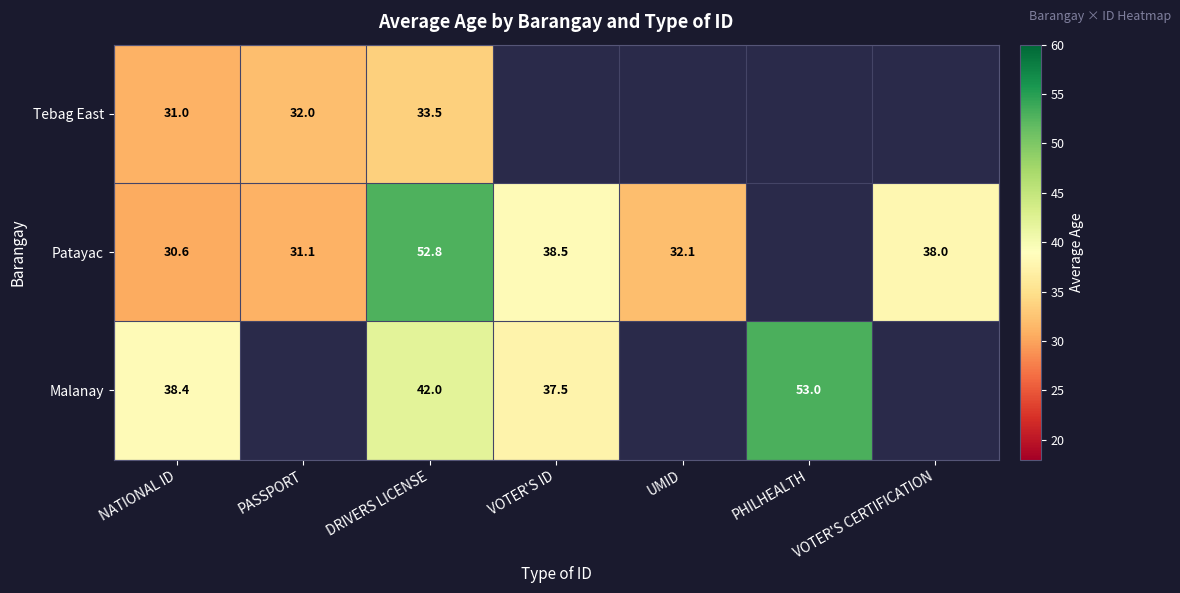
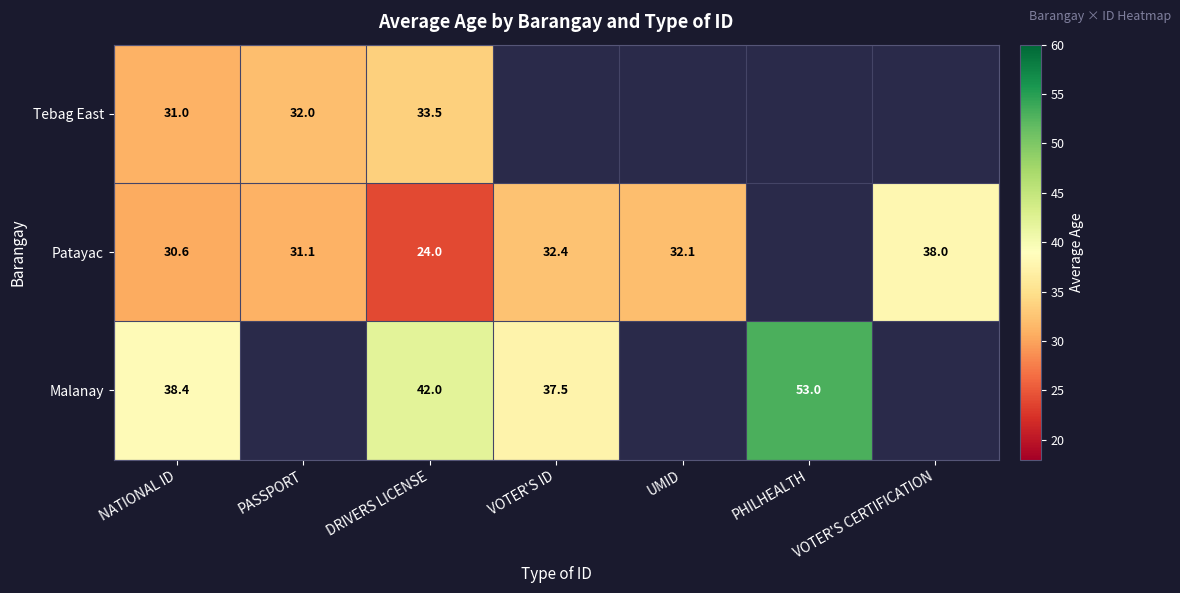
Patayac, DRIVERS LICENSE: 52.8 -> 24.0
Patayac, VOTER'S ID: 38.5 -> 32.4
